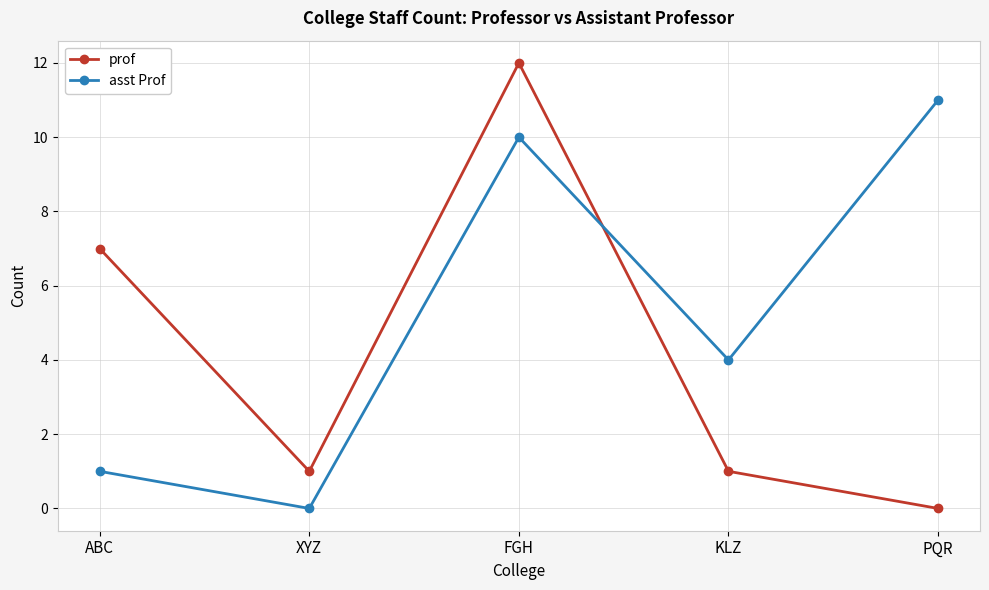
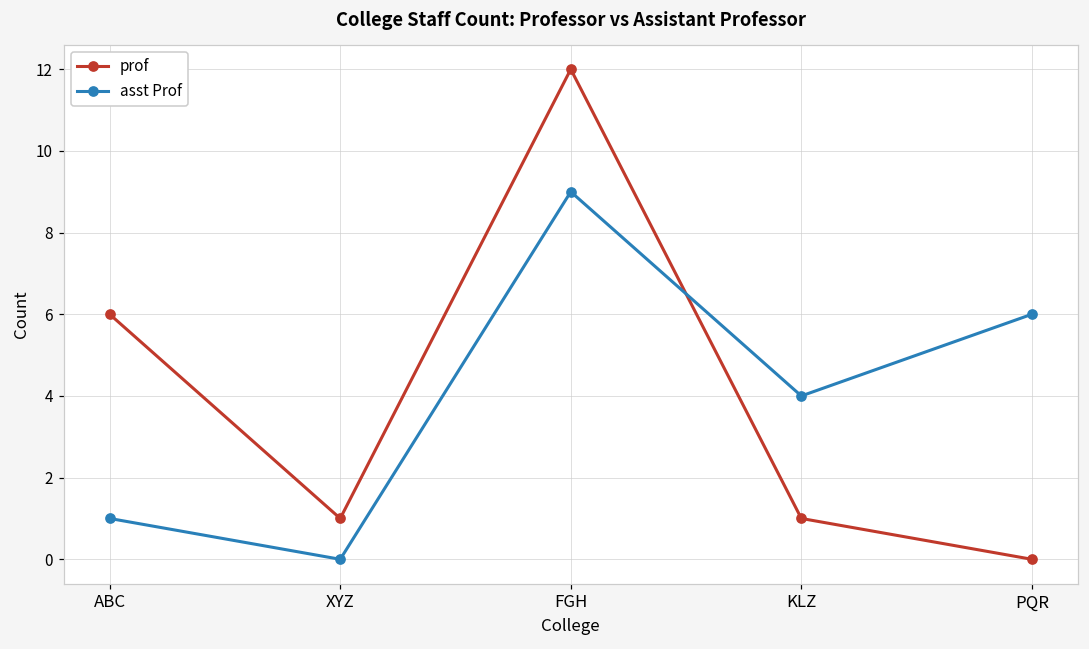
prof, ABC: 7 -> 6
asst Prof, FGH: 10 -> 9
asst Prof, PQR: 11 -> 6
